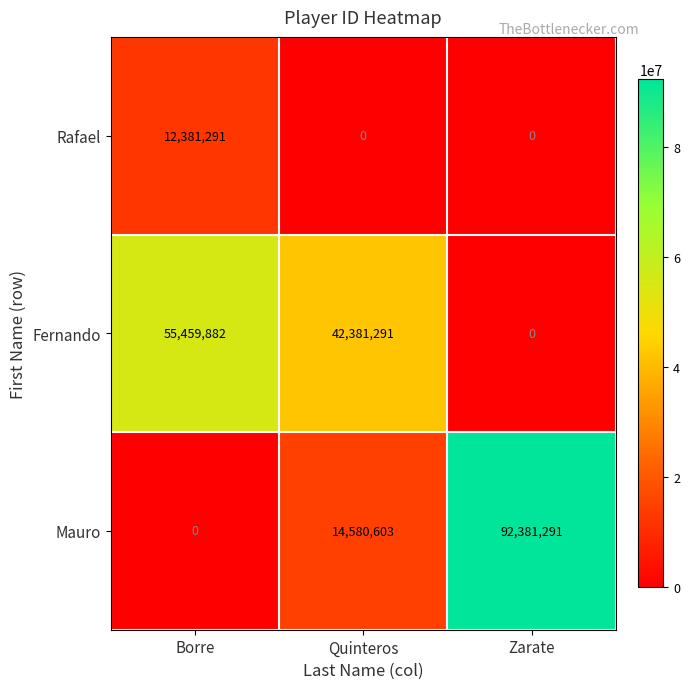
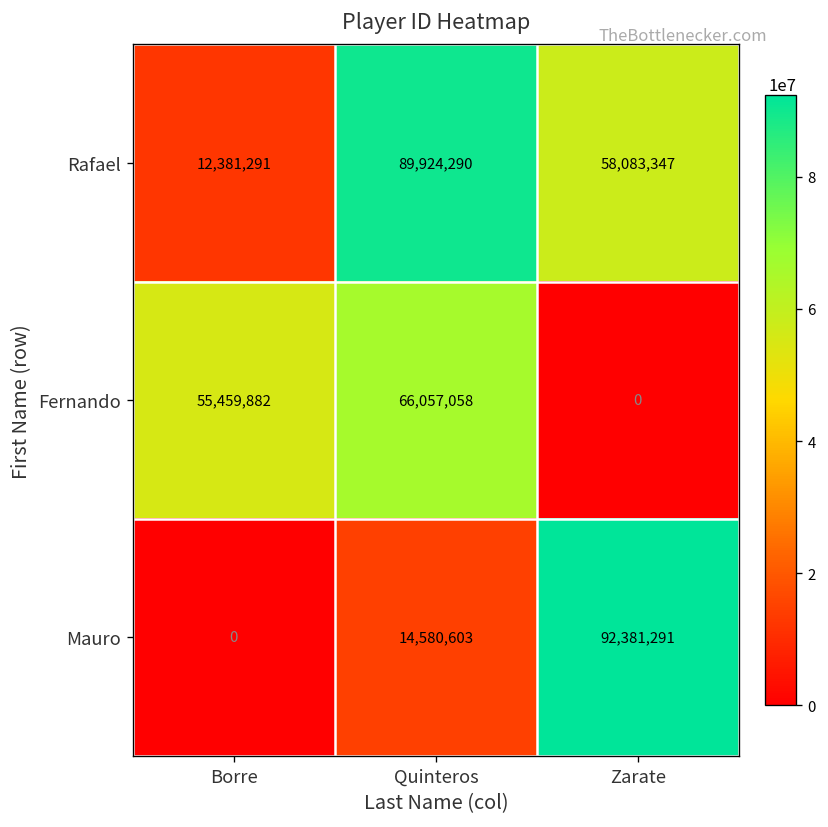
Rafael, Quinteros: 0 -> 89,924,290
Rafael, Zarate: 0 -> 58,083,347
Fernando, Quinteros: 42,381,291 -> 66,057,058
